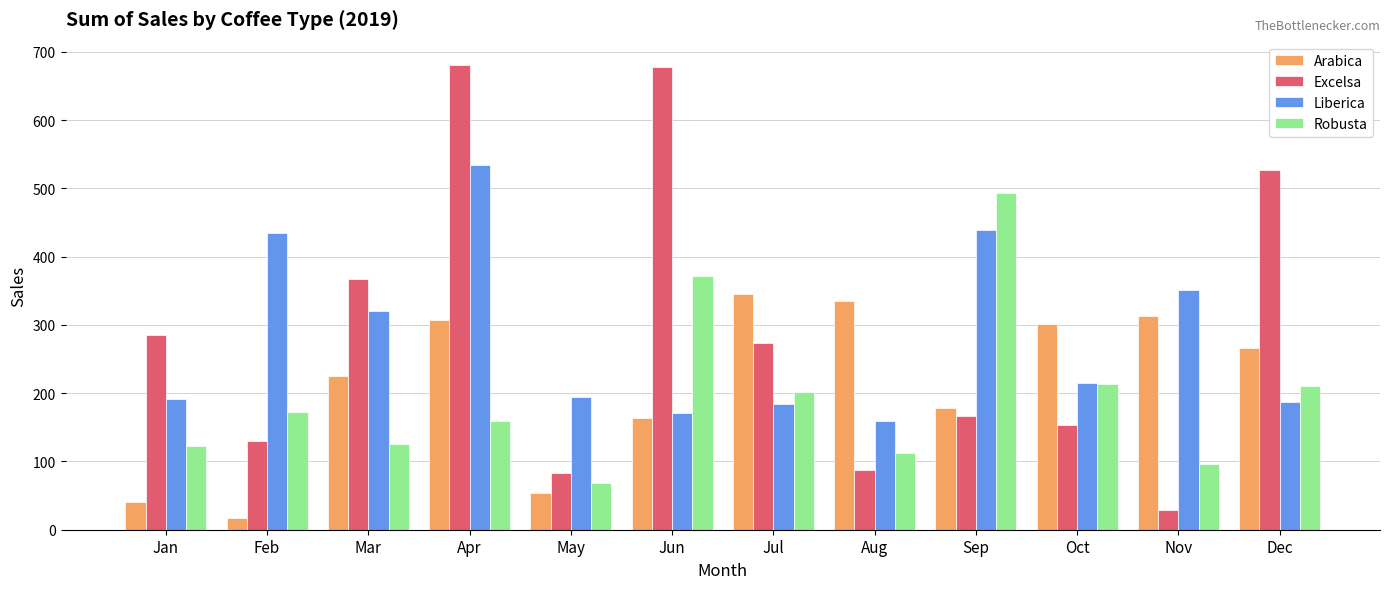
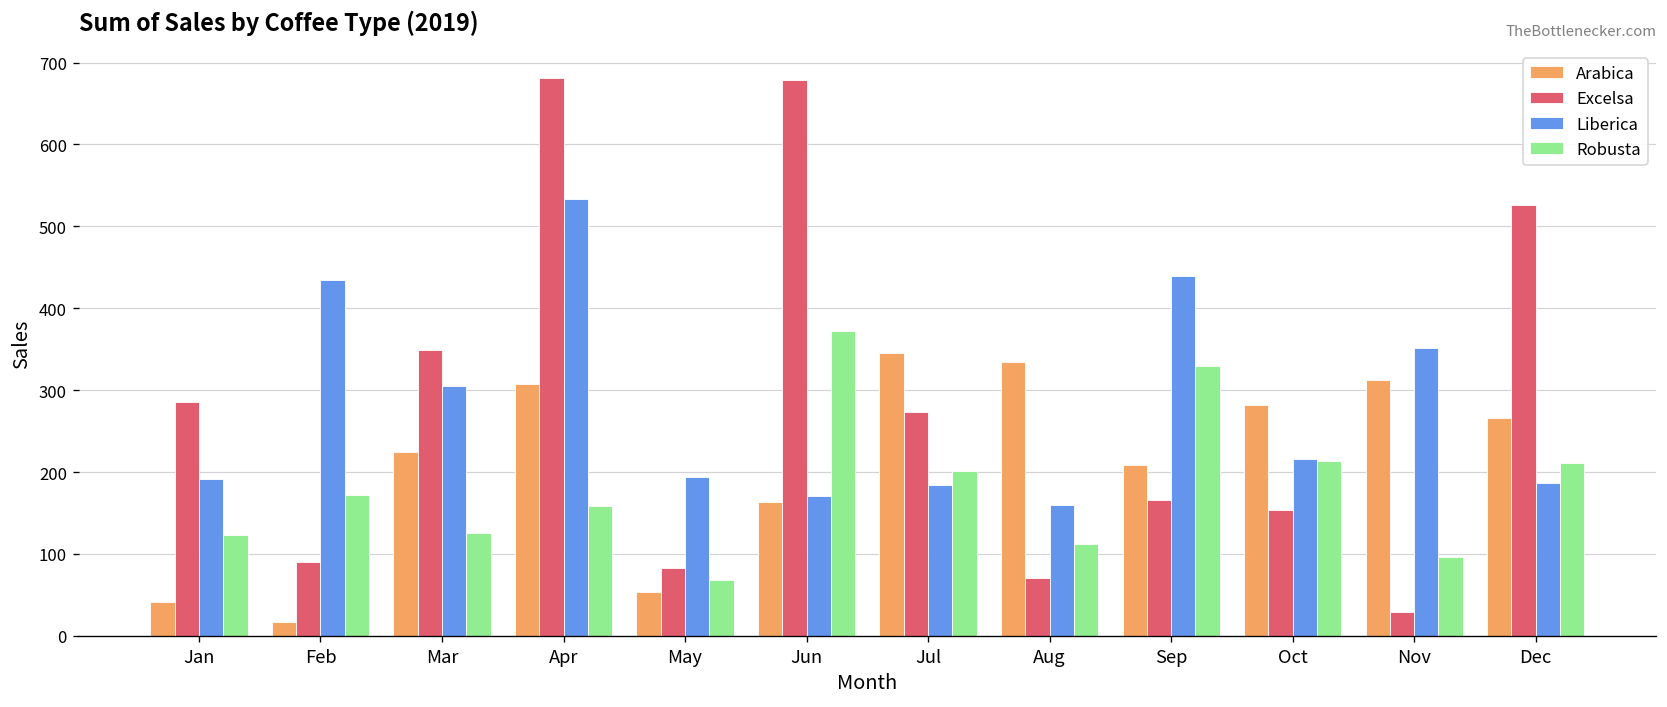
Excelsa, Feb: 130 -> 90
Excelsa, Mar: 370 -> 350
Liberica, Mar: 320 -> 300
Excelsa, Aug: 90 -> 70
Arabica, Sep: 180 -> 210
Robusta, Sep: 490 -> 330
Arabica, Oct: 300 -> 280
